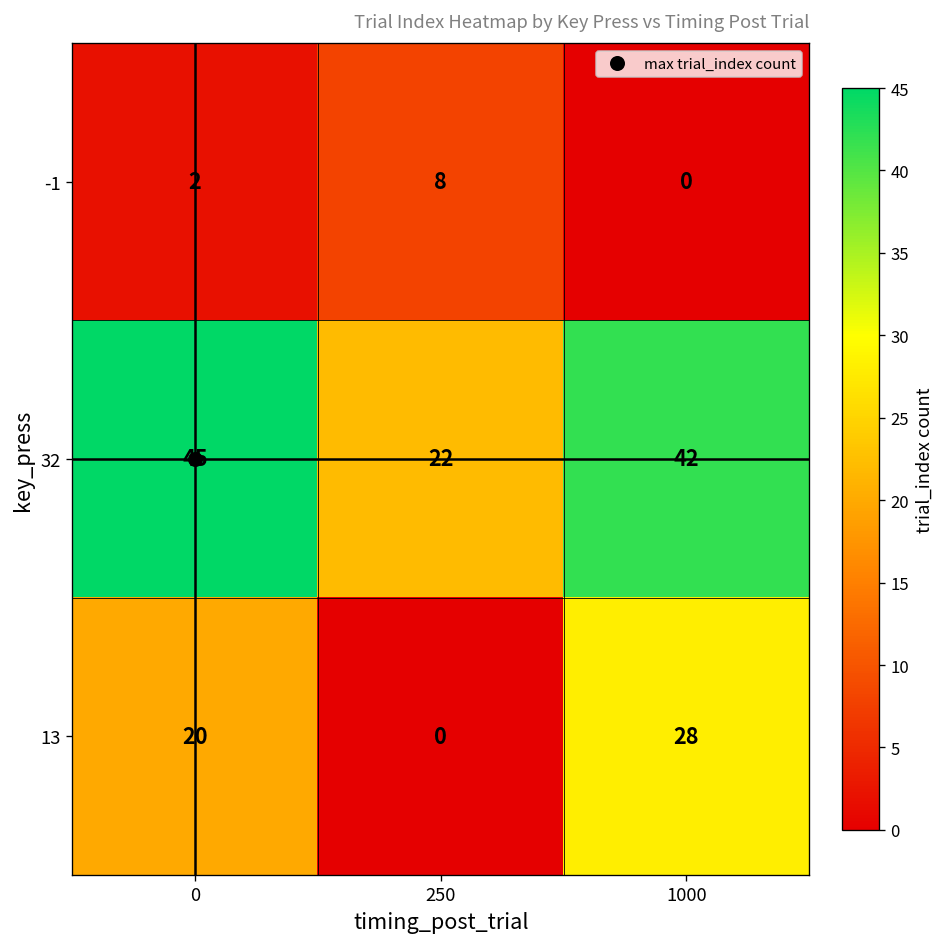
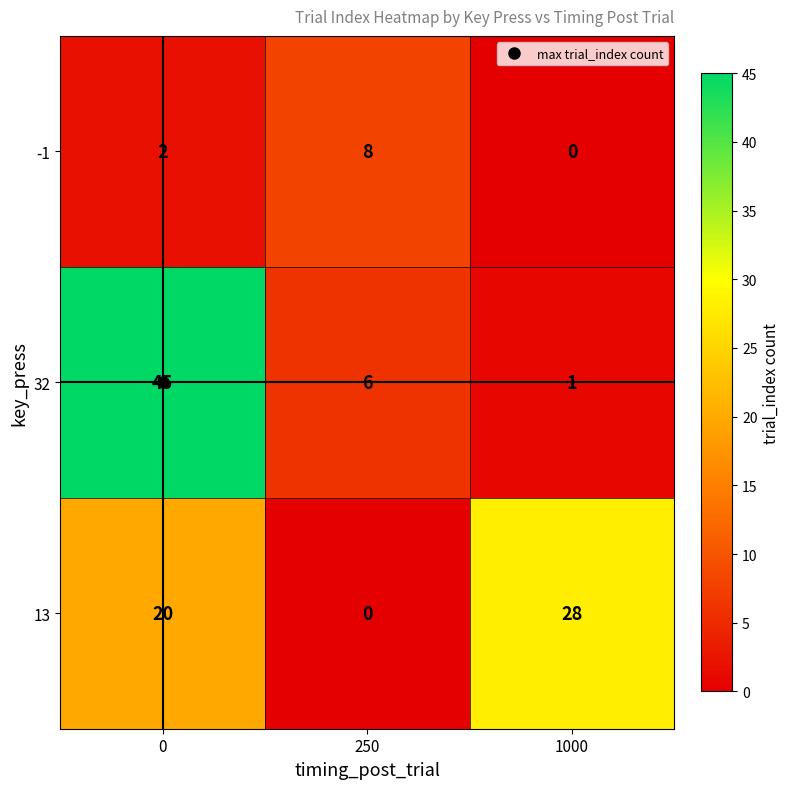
32, 250: 22 -> 6
32, 1000: 42 -> 1
